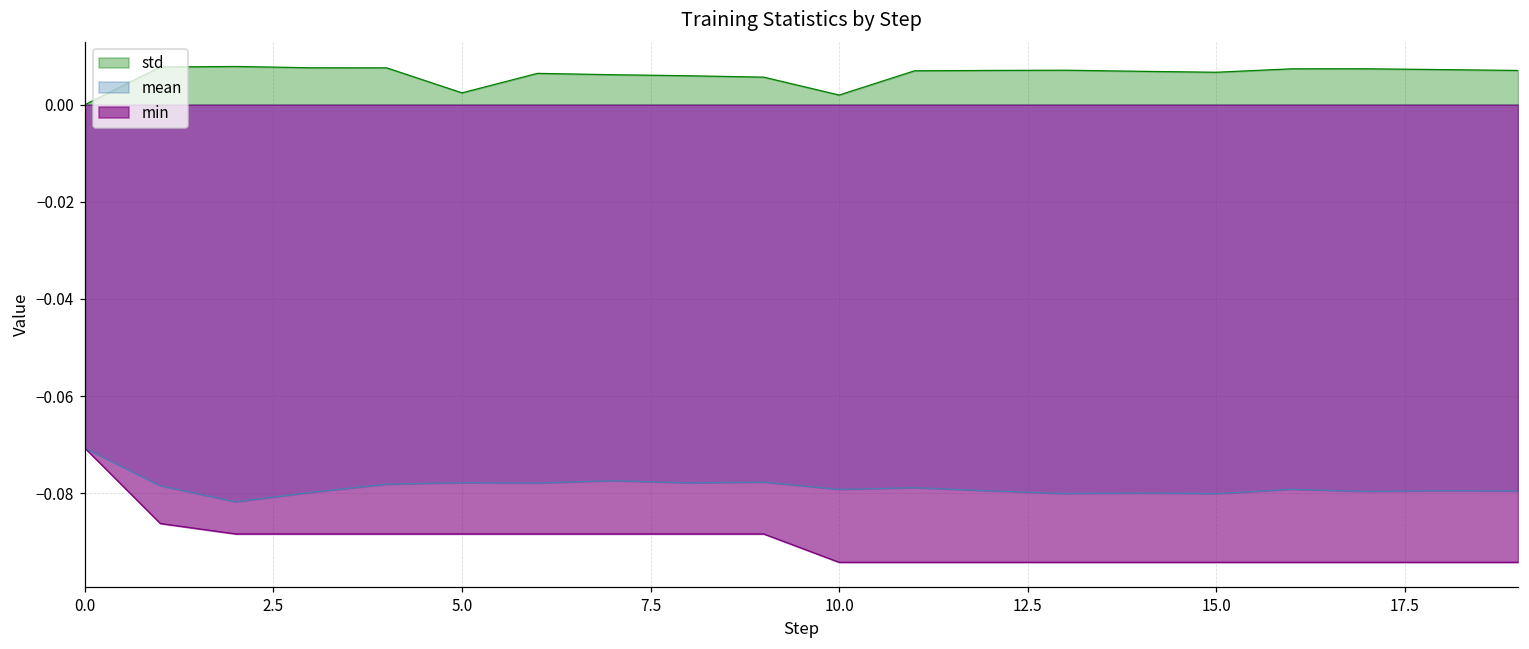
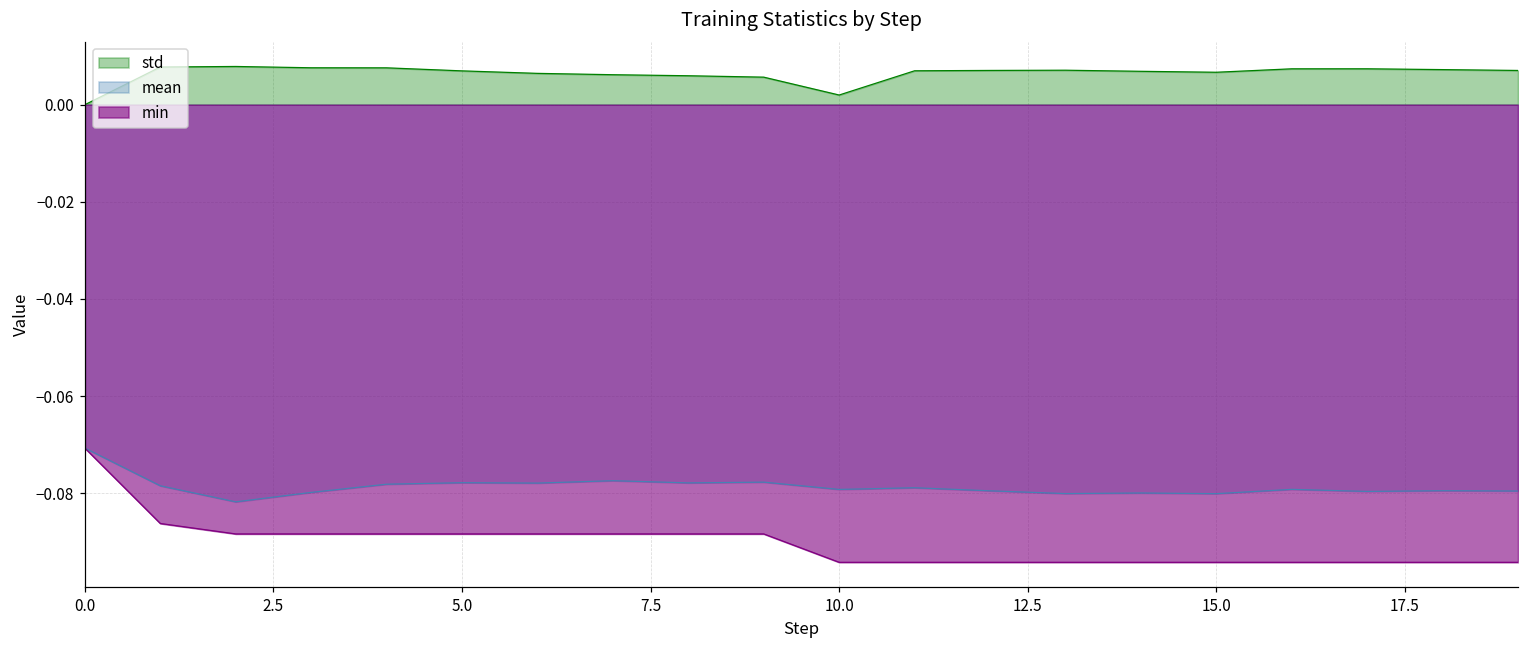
std, 5.0: 0.002 -> 0.007
